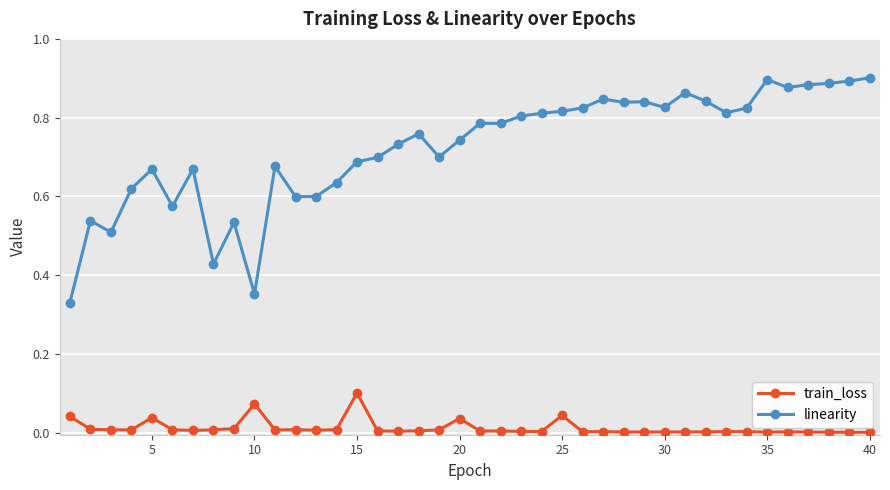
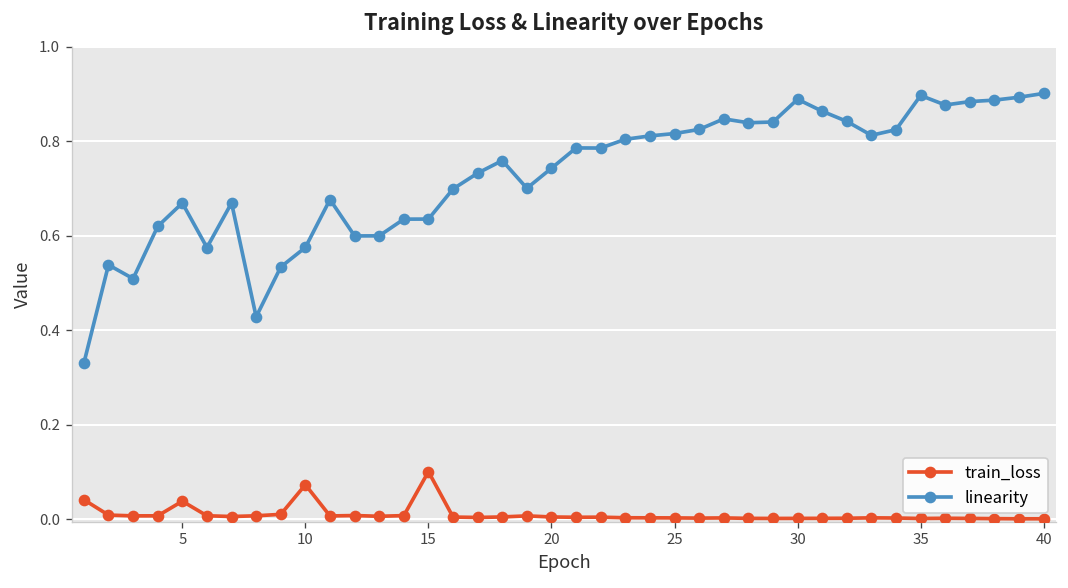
linearity, 10: 0.35 -> 0.58
linearity, 15: 0.69 -> 0.64
train_loss, 20: 0.04 -> 0.00
train_loss, 25: 0.04 -> 0.00
linearity, 30: 0.83 -> 0.89
